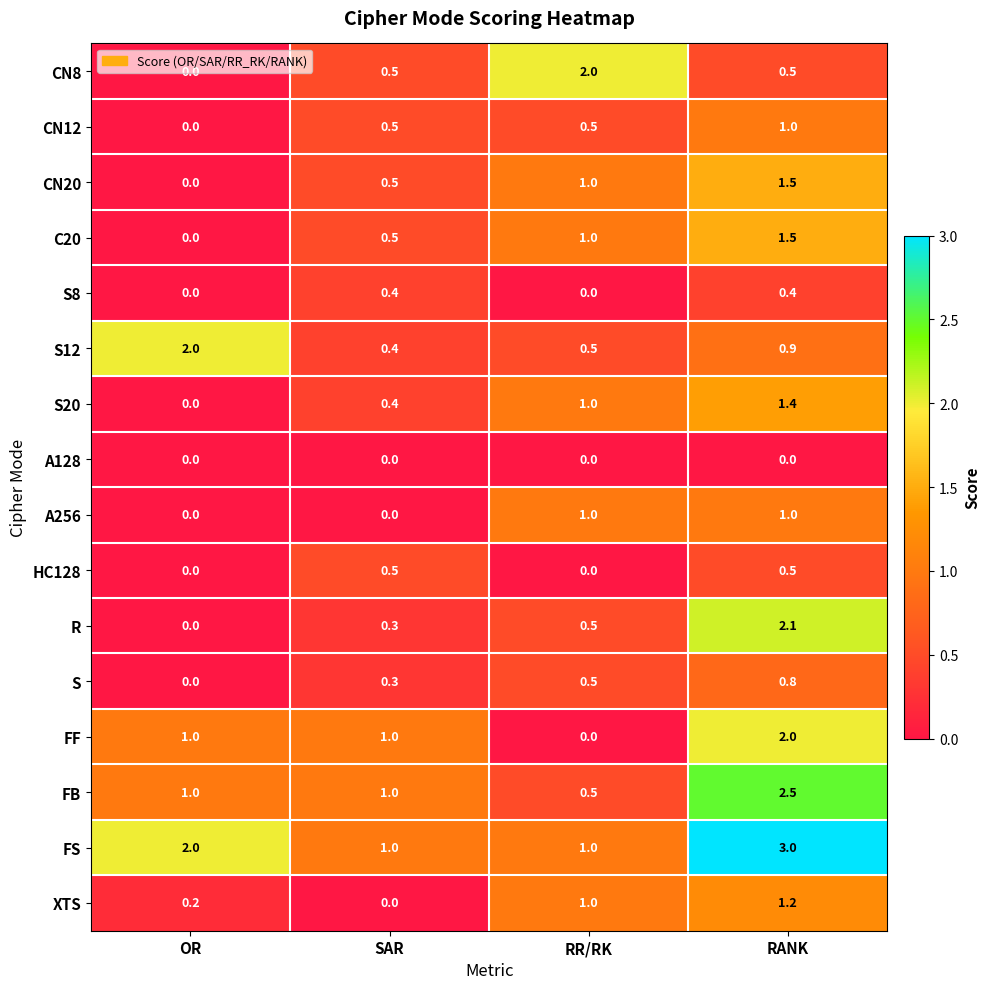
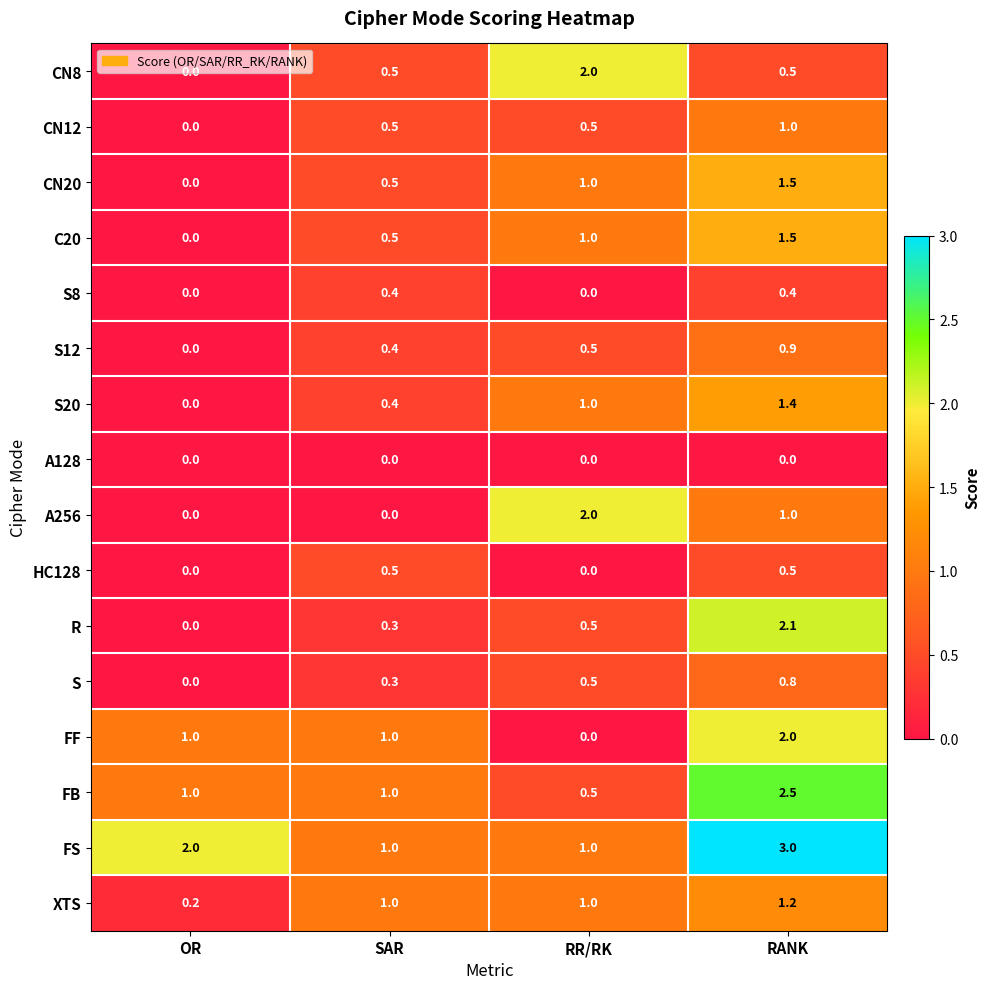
S12, OR: 2.0 -> 0.0
A256, RR/RK: 1.0 -> 2.0
XTS, SAR: 0.0 -> 1.0
